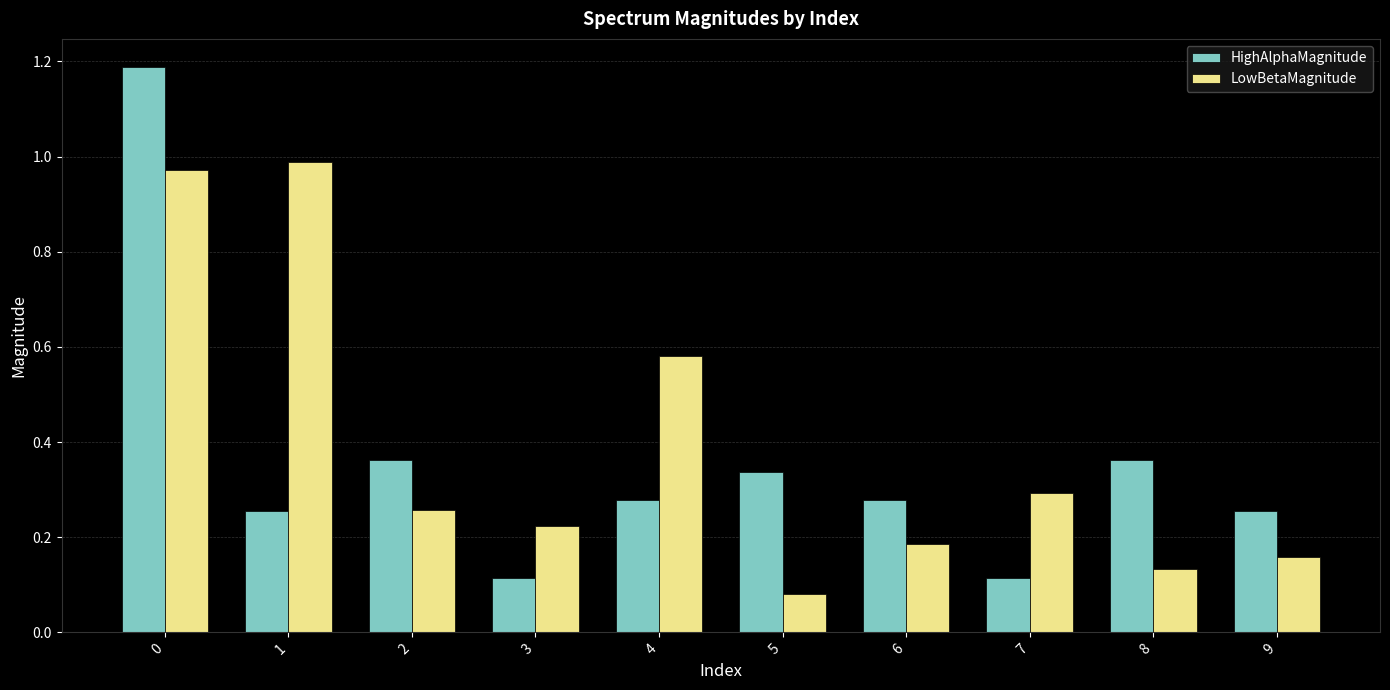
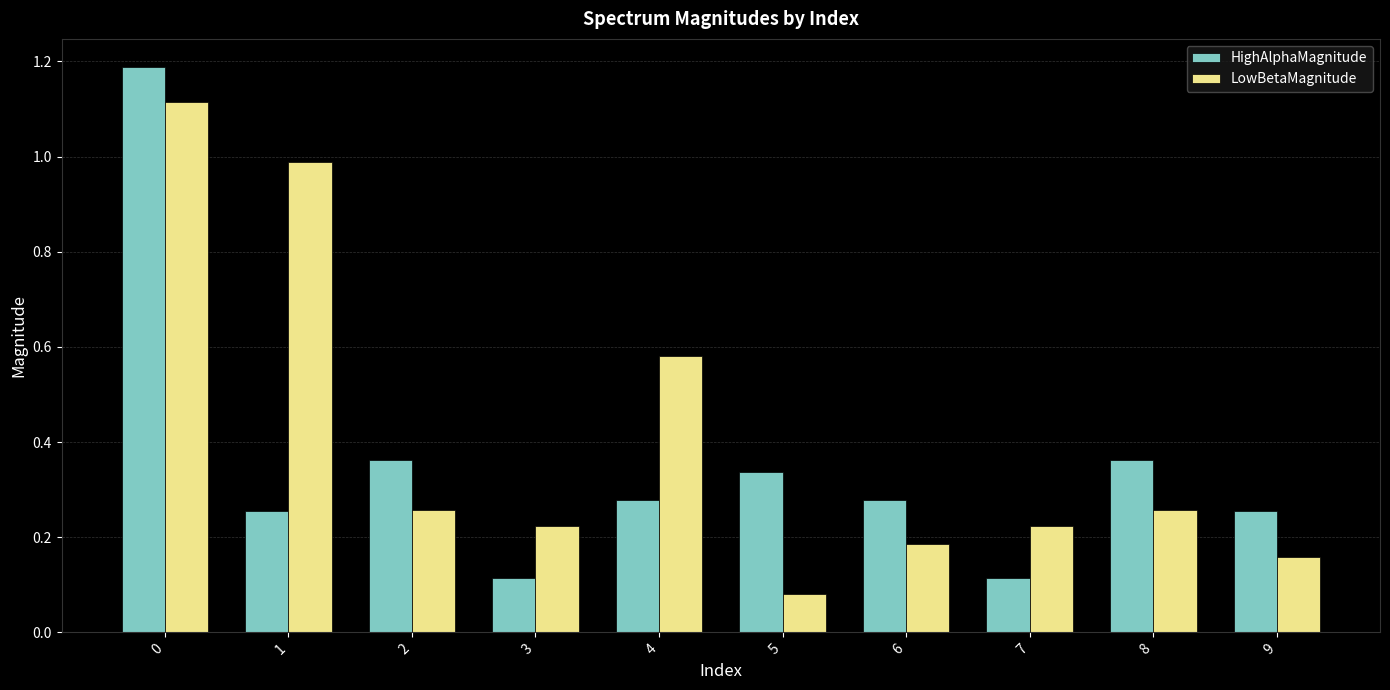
LowBetaMagnitude, 0: 0.97 -> 1.11
LowBetaMagnitude, 7: 0.29 -> 0.22
LowBetaMagnitude, 8: 0.13 -> 0.26
